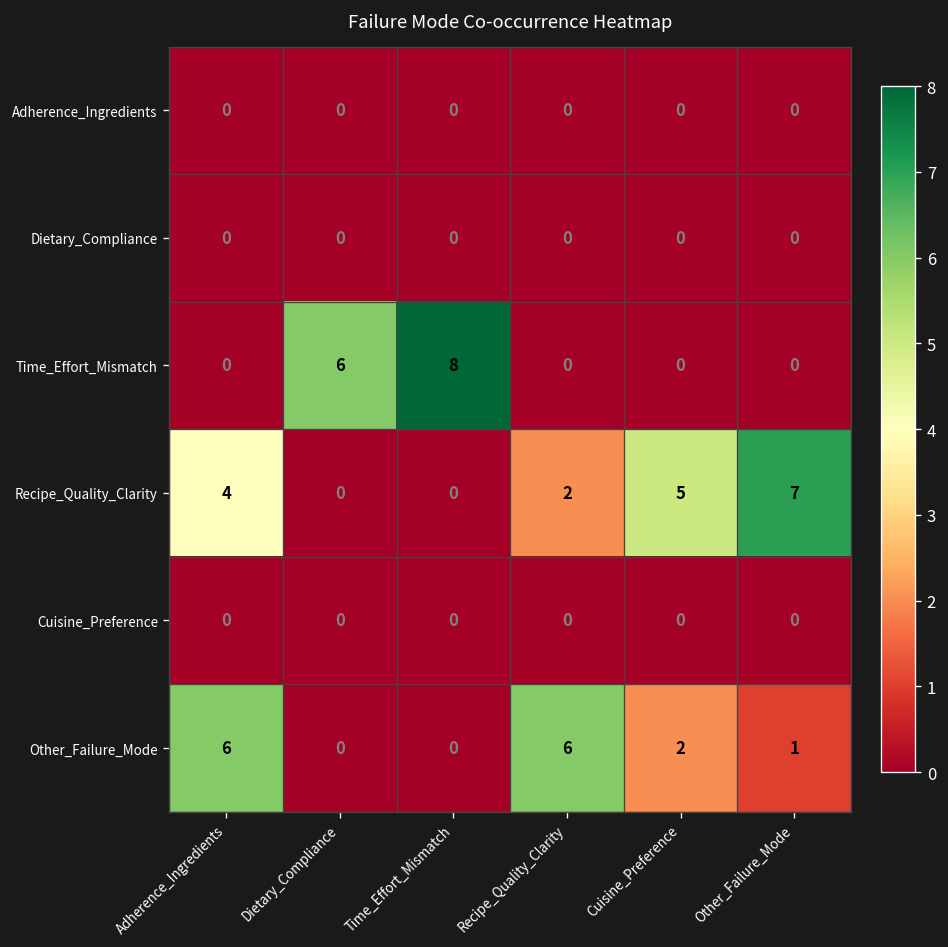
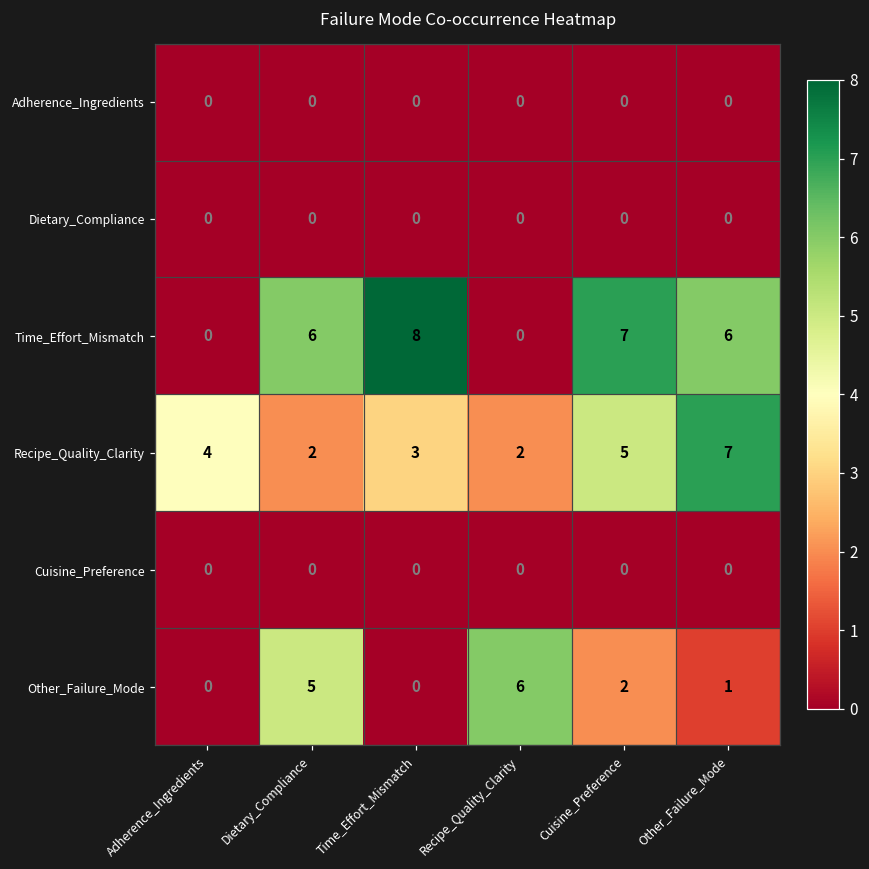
Time_Effort_Mismatch, Cuisine_Preference: 0 -> 7
Time_Effort_Mismatch, Other_Failure_Mode: 0 -> 6
Recipe_Quality_Clarity, Dietary_Compliance: 0 -> 2
Recipe_Quality_Clarity, Time_Effort_Mismatch: 0 -> 3
Other_Failure_Mode, Adherence_Ingredients: 6 -> 0
Other_Failure_Mode, Dietary_Compliance: 0 -> 5
